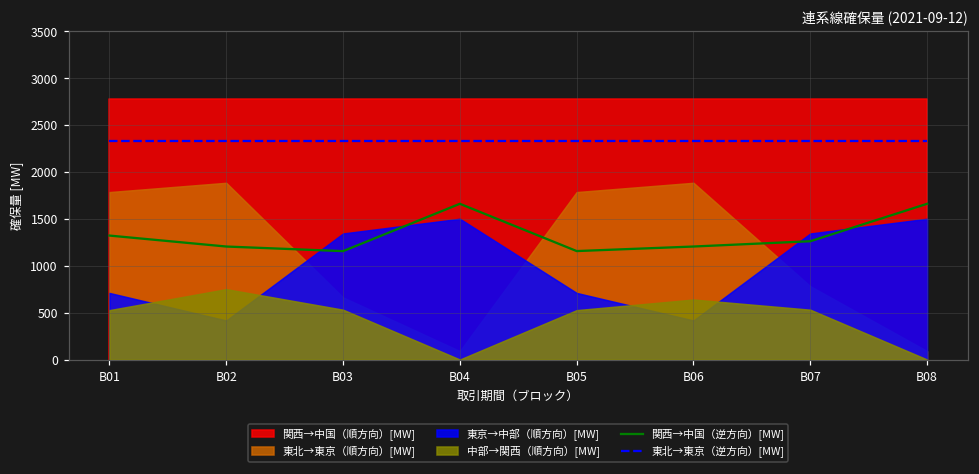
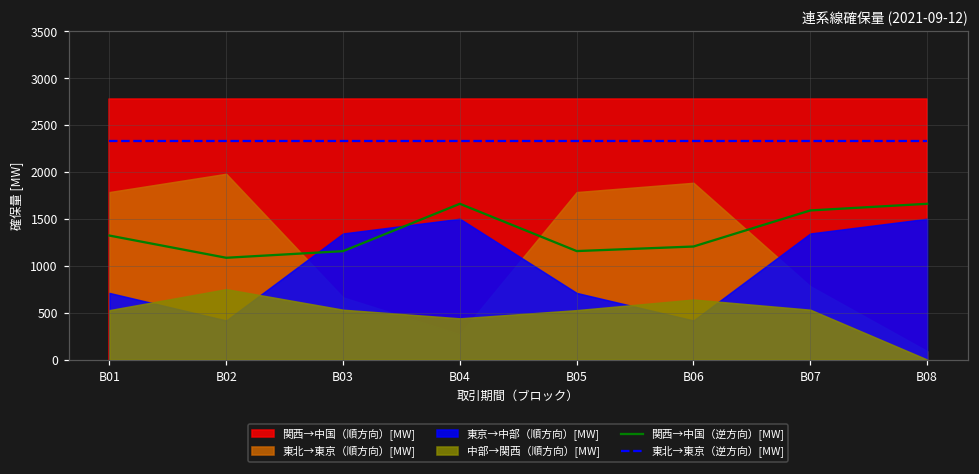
関西→中国（逆方向）[MW], B02: 1200 -> 1100
東北→東京（順方向）[MW], B02: 1900 -> 2000
東北→東京（順方向）[MW], B04: 100 -> 300
中部→関西（順方向）[MW], B04: 0 -> 400
関西→中国（逆方向）[MW], B07: 1300 -> 1600
